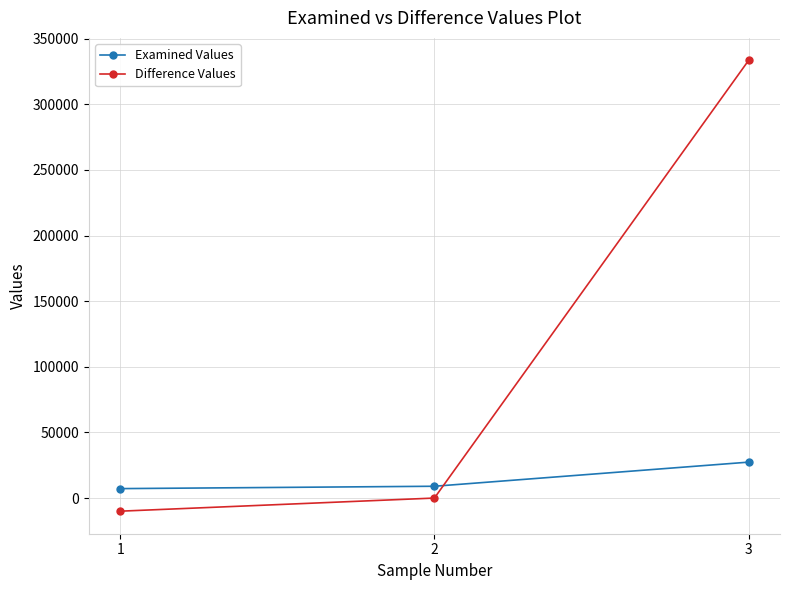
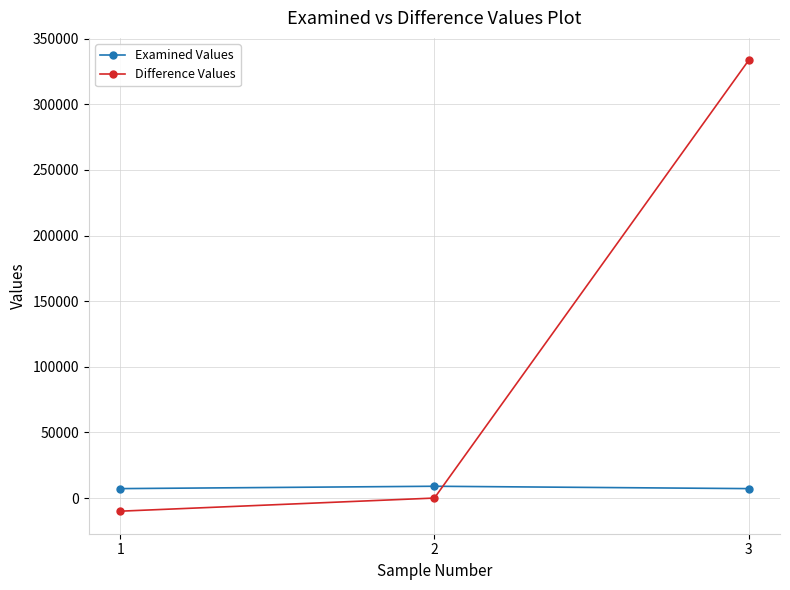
Examined Values, 3: 27000 -> 7000
